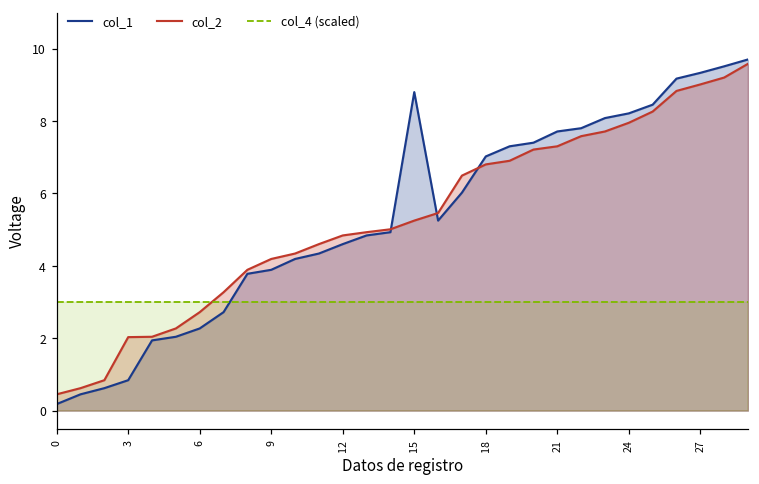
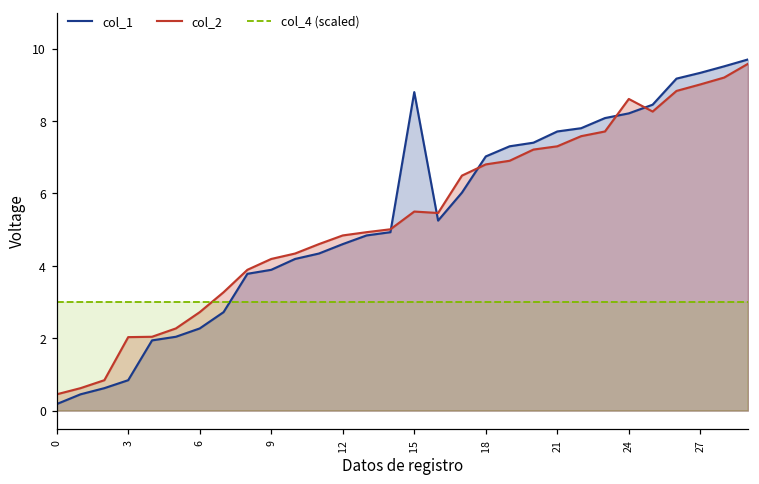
col_2, 15: 5.3 -> 5.5
col_2, 24: 8.0 -> 8.6
